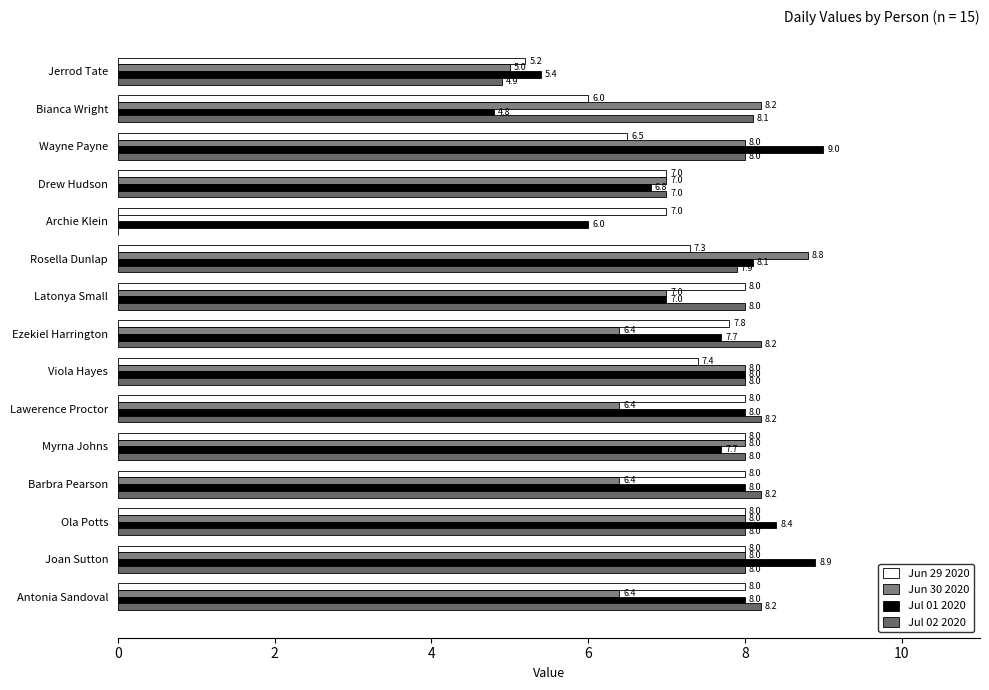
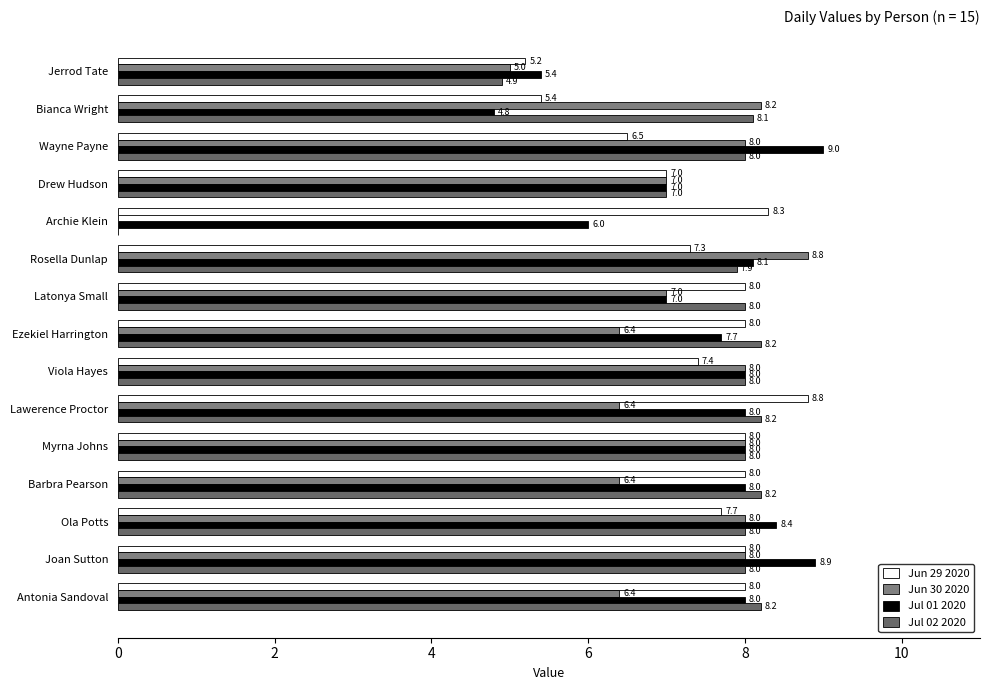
Jun 29 2020, Bianca Wright: 6.0 -> 5.4
Jul 01 2020, Drew Hudson: 6.8 -> 7.0
Jun 29 2020, Archie Klein: 7.0 -> 8.3
Jun 29 2020, Ezekiel Harrington: 7.8 -> 8.0
Jun 29 2020, Lawerence Proctor: 8.0 -> 8.8
Jul 01 2020, Myrna Johns: 7.7 -> 8.0
Jun 29 2020, Ola Potts: 8.0 -> 7.7
